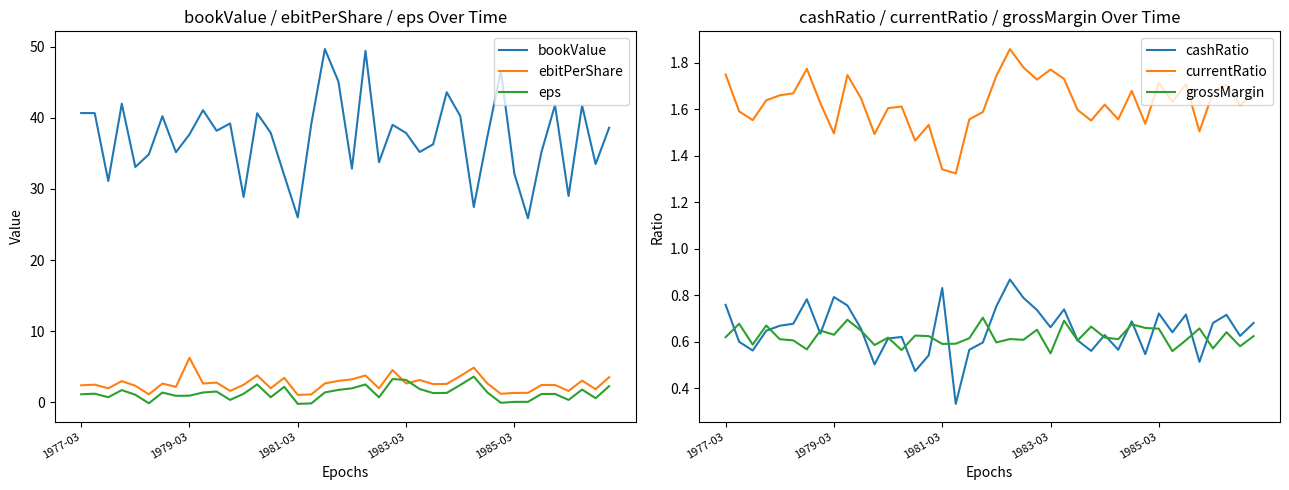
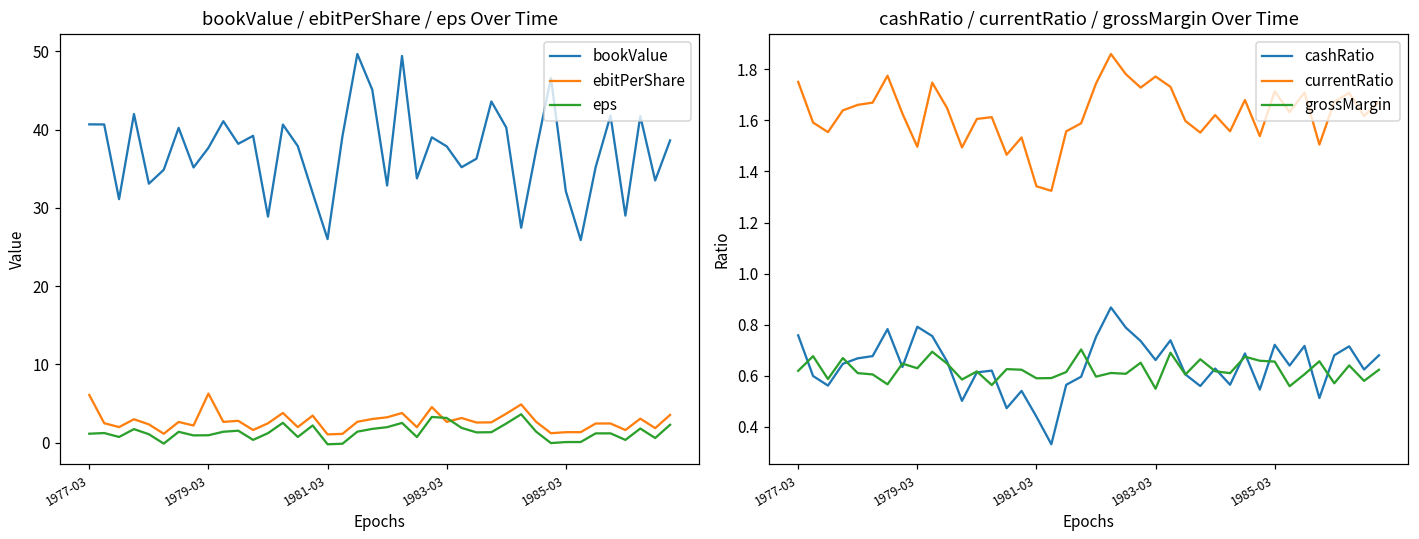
bookValue / ebitPerShare / eps Over Time, ebitPerShare, 1977-03: 2 -> 6
cashRatio / currentRatio / grossMargin Over Time, cashRatio, 1981-03: 0.83 -> 0.44
